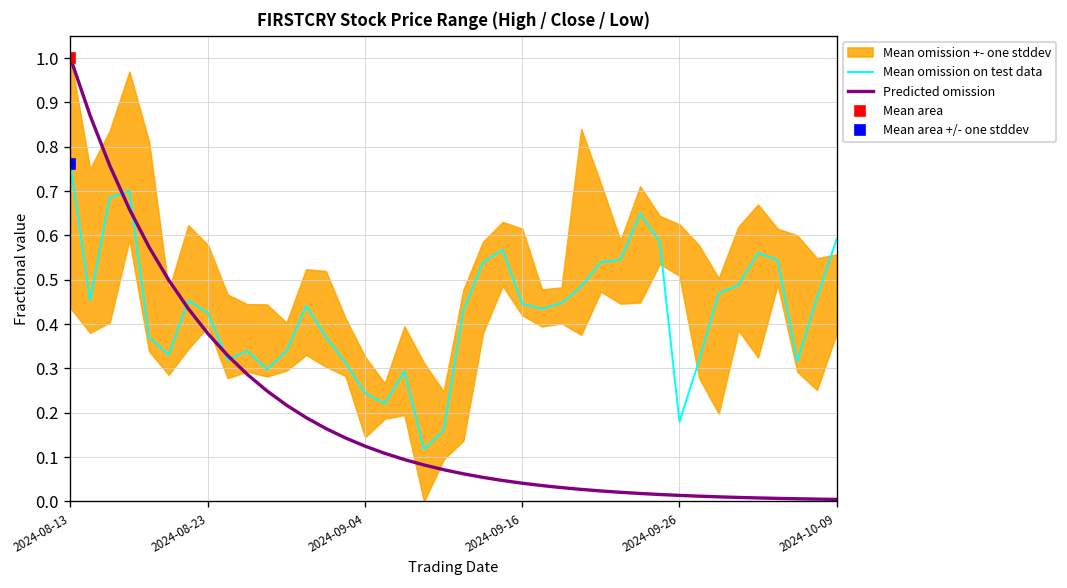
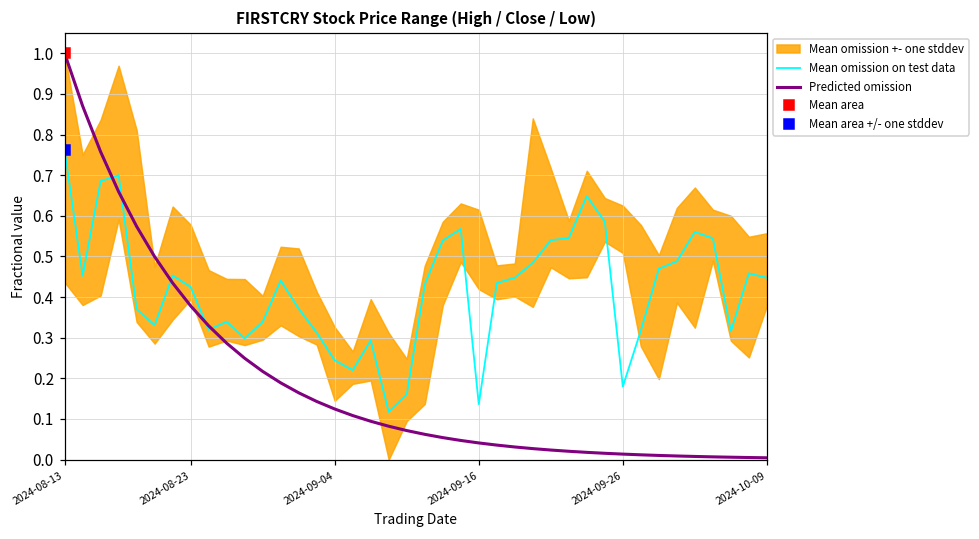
Mean omission on test data, 2024-09-16: 0.45 -> 0.14
Mean omission on test data, 2024-10-09: 0.59 -> 0.45
